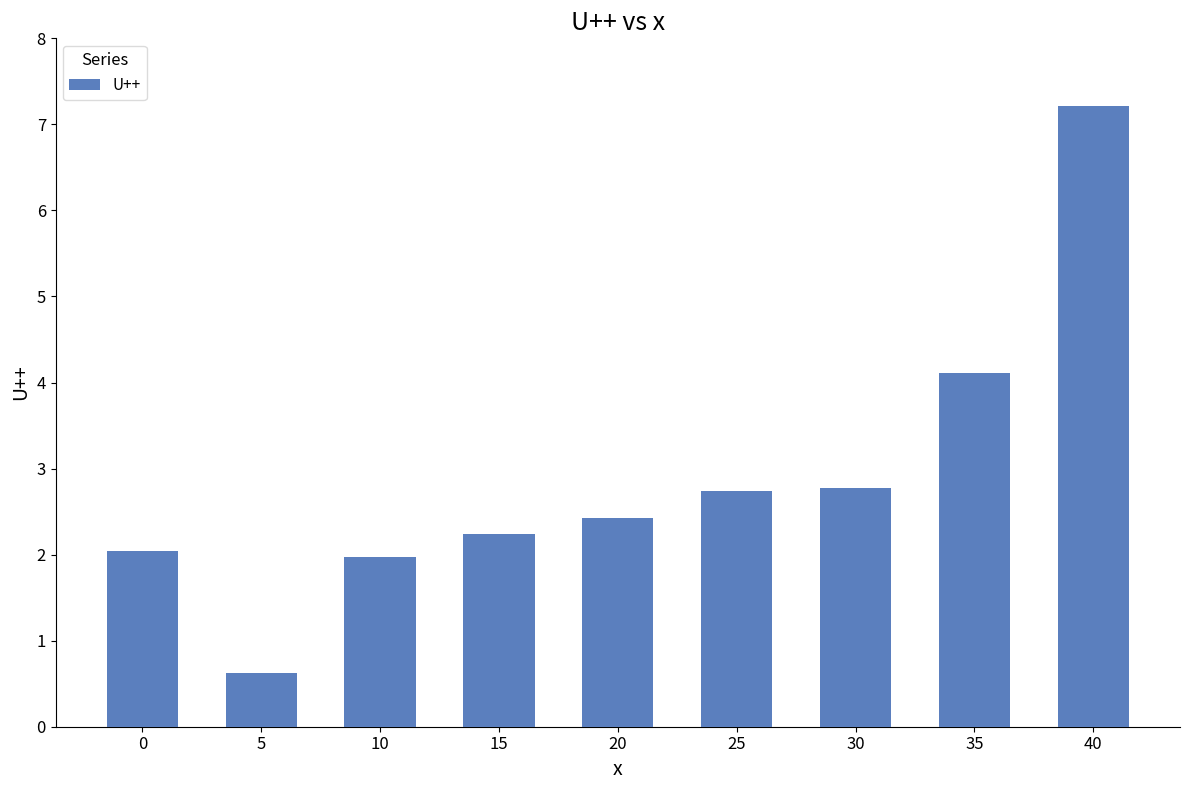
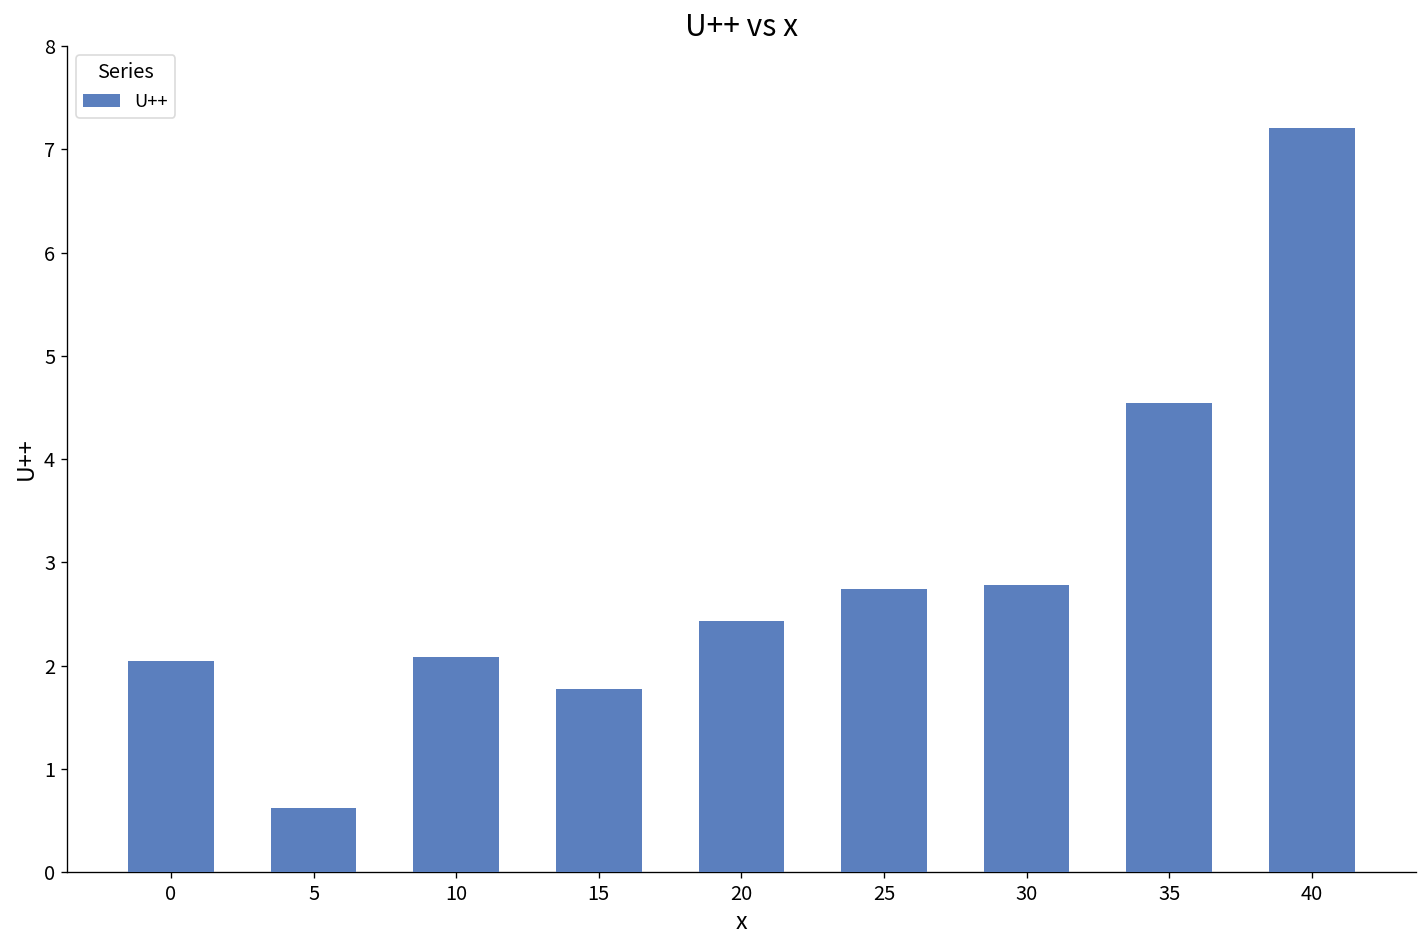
10: 2.0 -> 2.1
15: 2.2 -> 1.8
35: 4.1 -> 4.5
